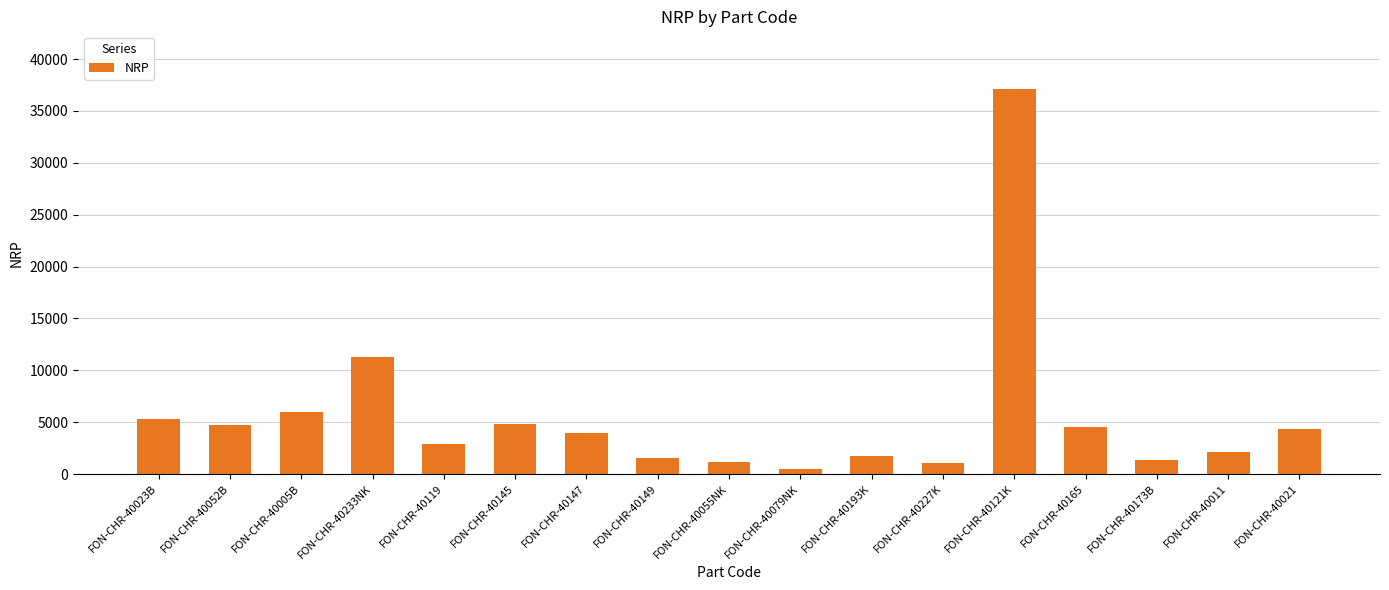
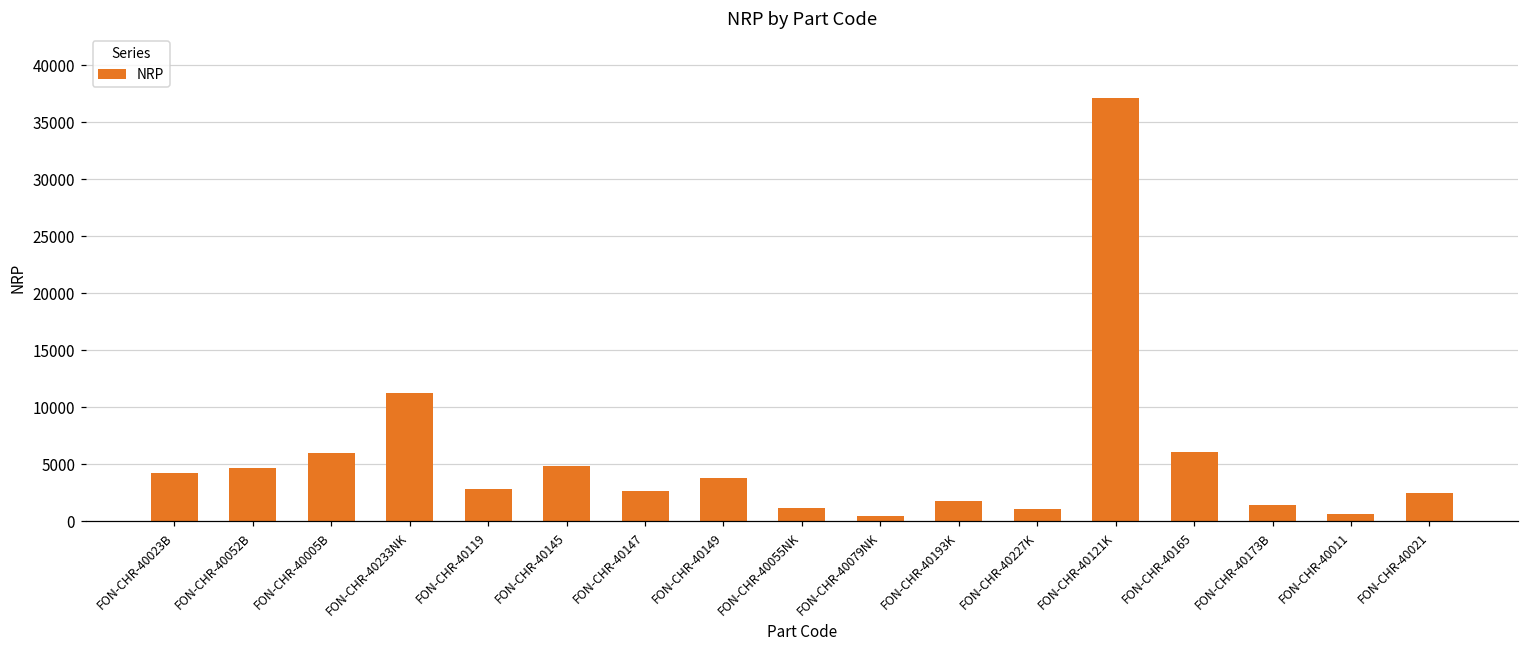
FON-CHR-40023B: 5300 -> 4200
FON-CHR-40147: 4000 -> 2700
FON-CHR-40149: 1500 -> 3800
FON-CHR-40165: 4500 -> 6100
FON-CHR-40011: 2100 -> 600
FON-CHR-40021: 4400 -> 2500
